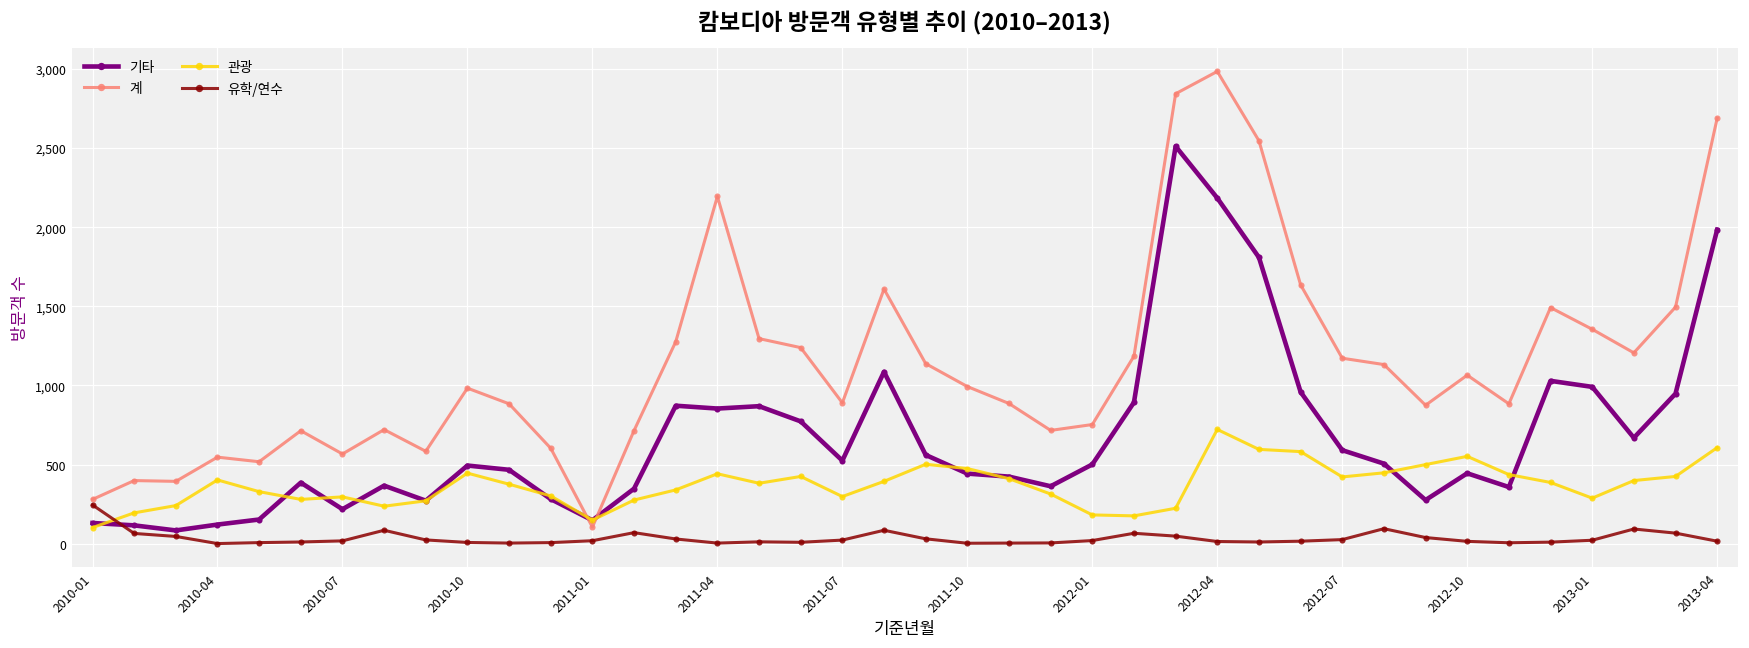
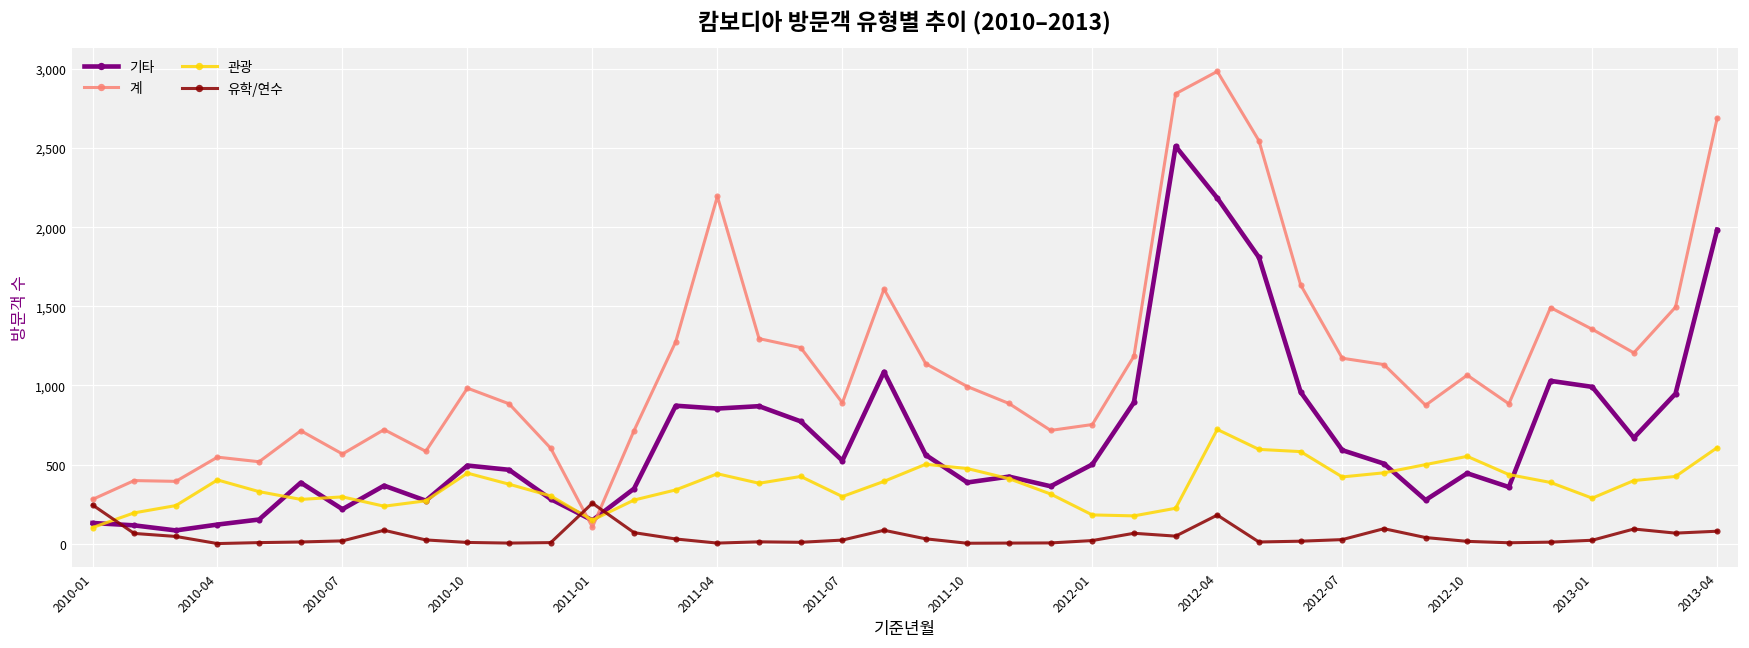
유학/연수, 2011-01: 20 -> 260
기타, 2011-10: 440 -> 390
유학/연수, 2012-04: 10 -> 180
유학/연수, 2013-04: 20 -> 80
